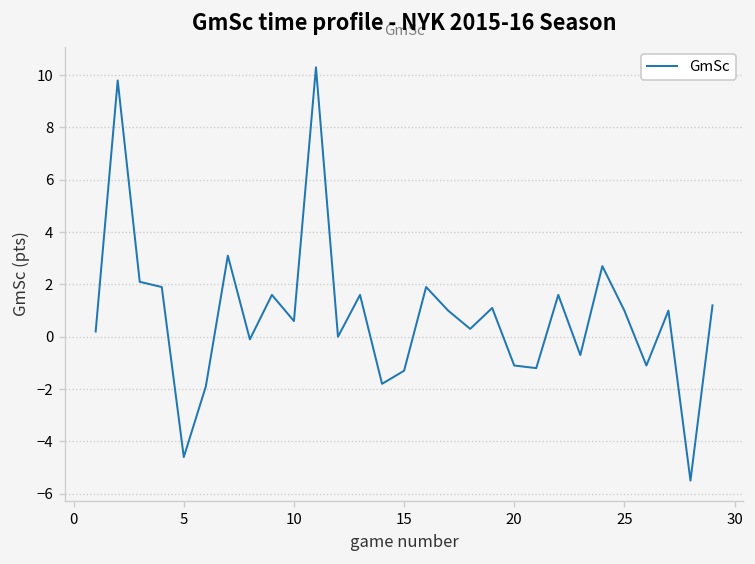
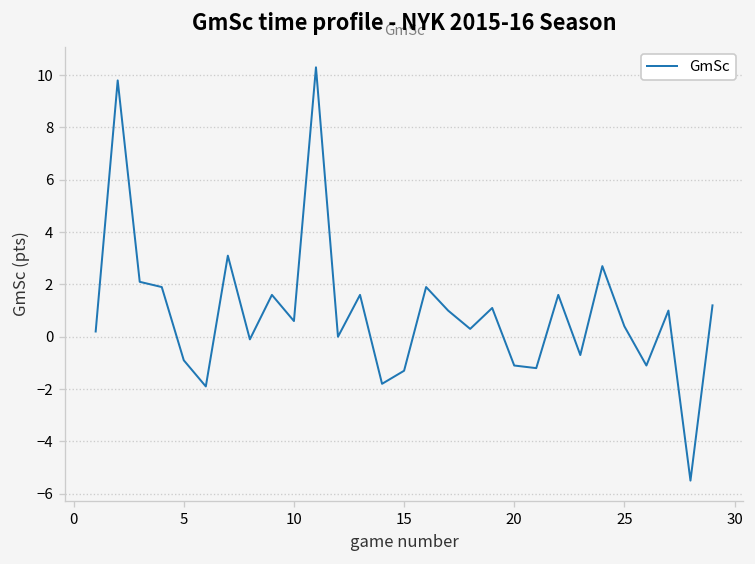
5: -4.6 -> -0.9
25: 1.0 -> 0.4
